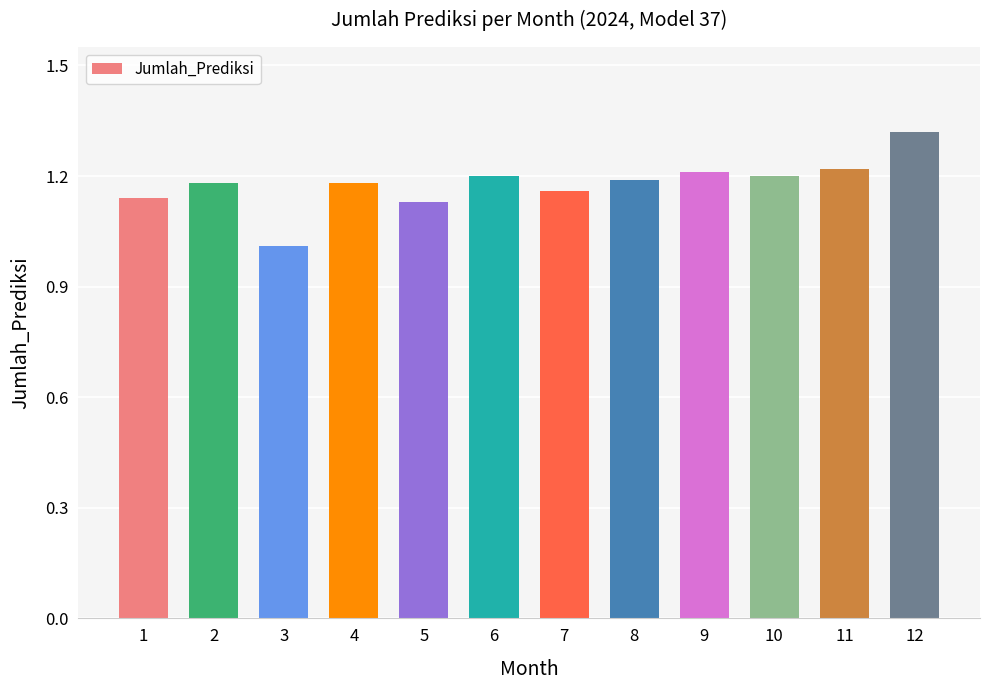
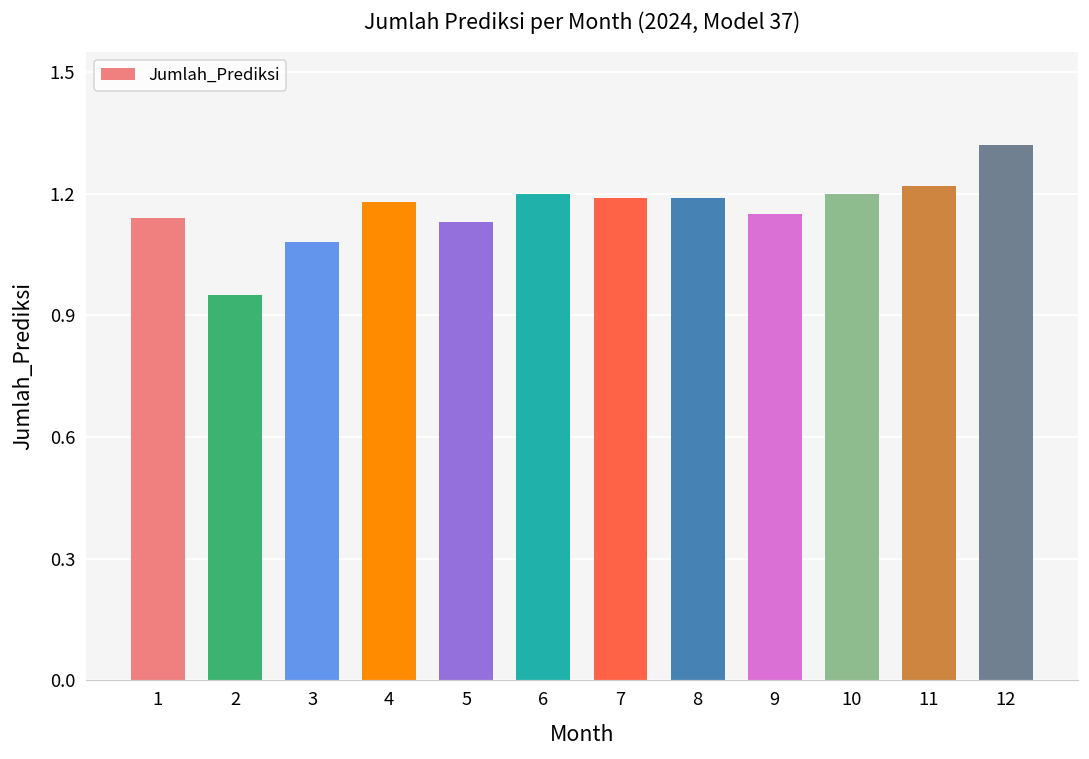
2: 1.18 -> 0.95
3: 1.01 -> 1.08
7: 1.16 -> 1.19
9: 1.21 -> 1.15
